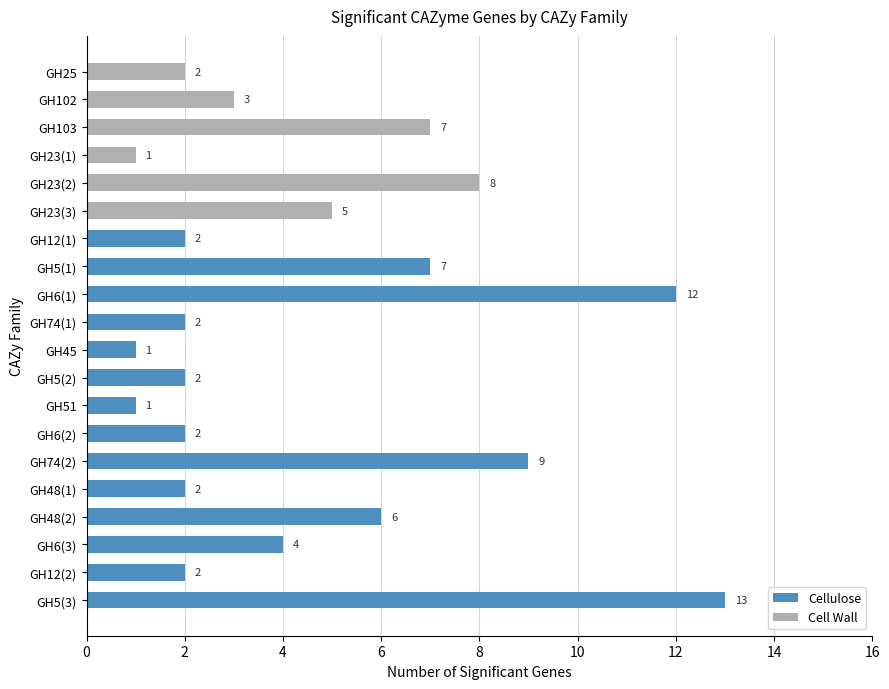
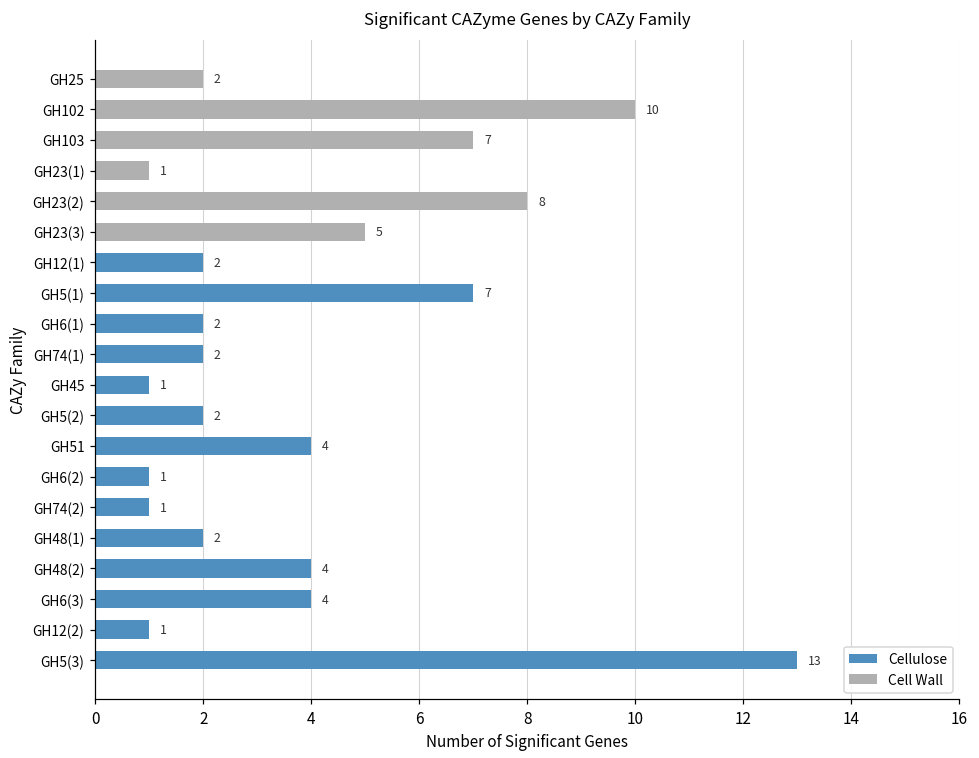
GH102: 3 -> 10
GH6(1): 12 -> 2
GH51: 1 -> 4
GH6(2): 2 -> 1
GH74(2): 9 -> 1
GH48(2): 6 -> 4
GH12(2): 2 -> 1
